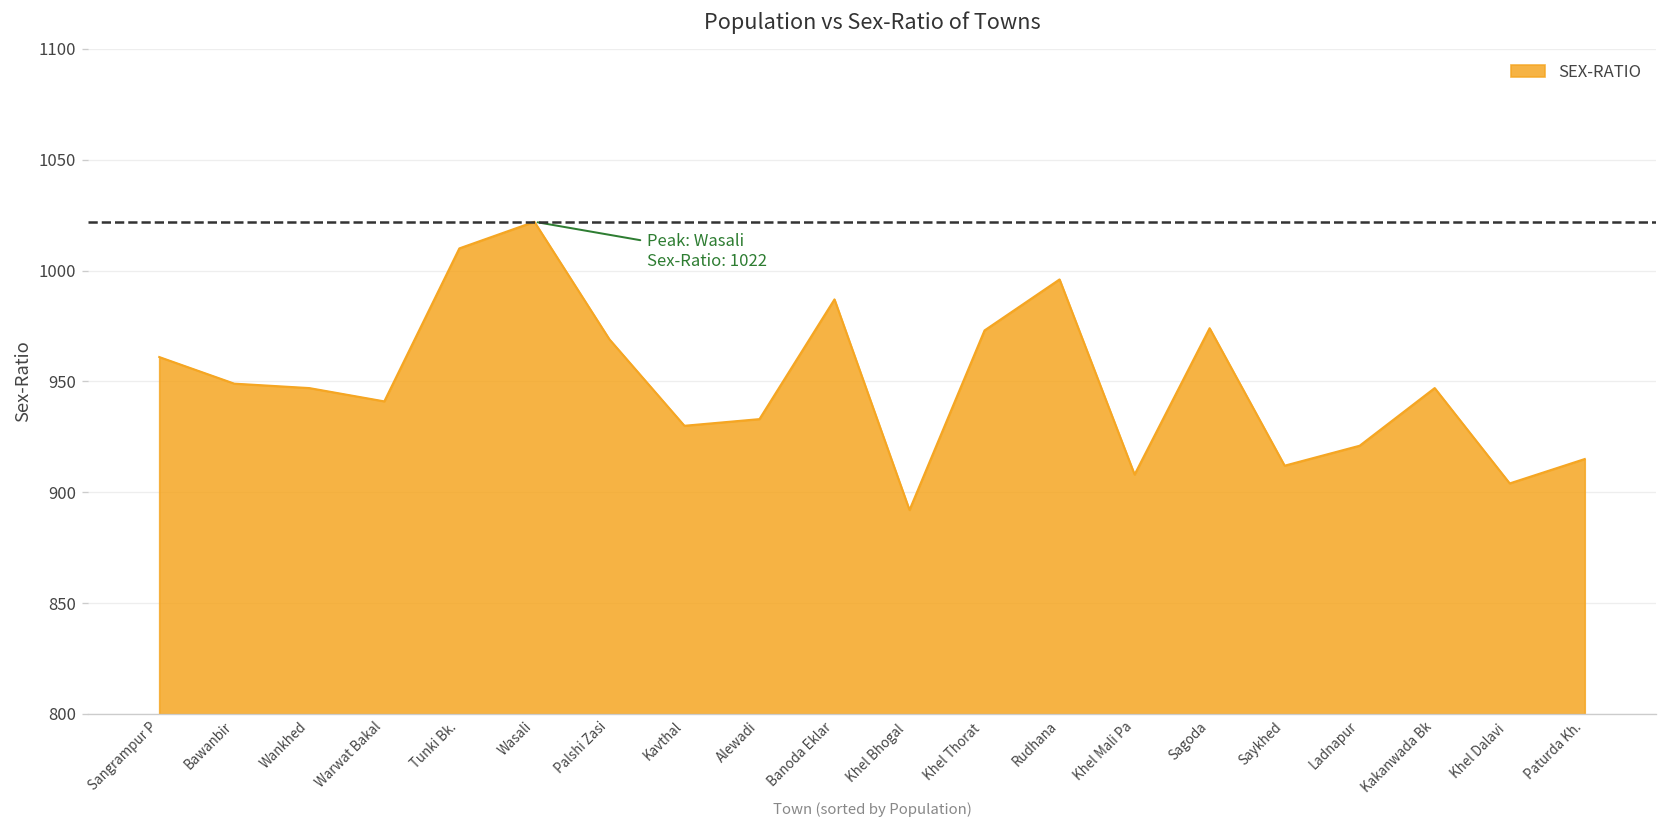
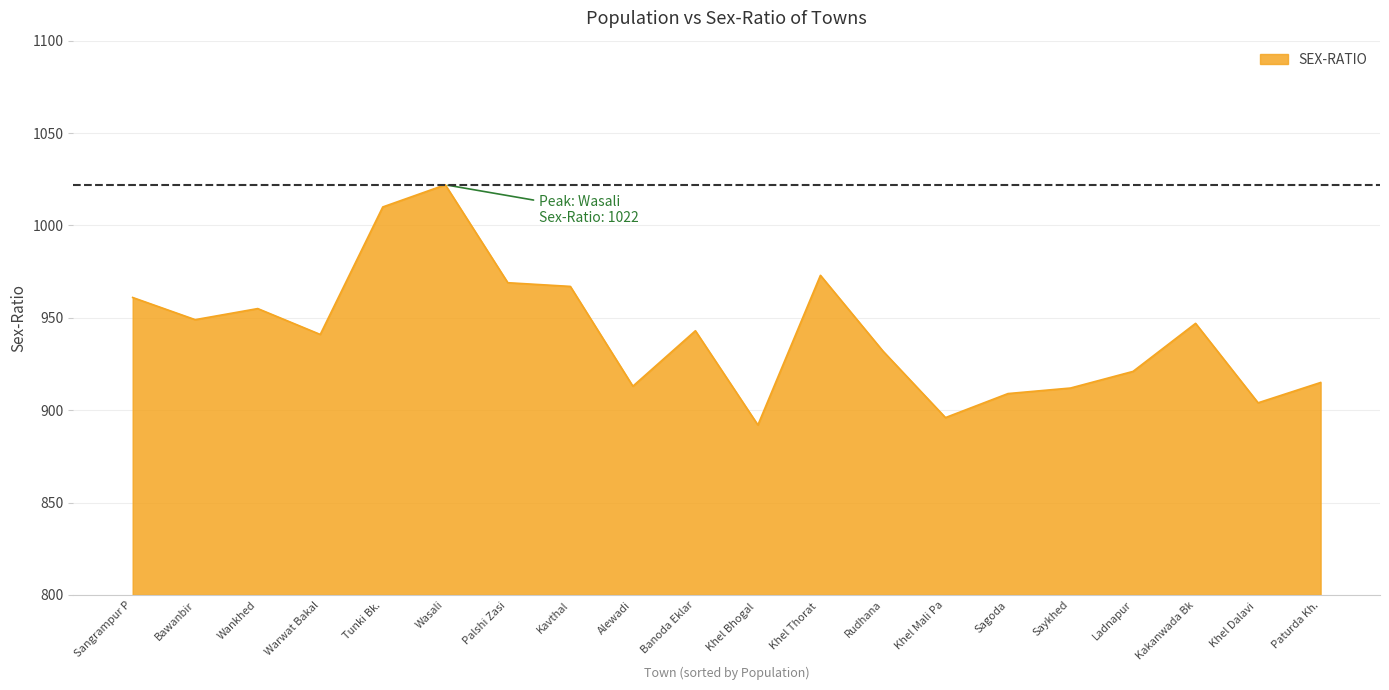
Wankhed: 947 -> 955
Kavthal: 930 -> 967
Alewadi: 933 -> 913
Banoda Eklar: 987 -> 943
Rudhana: 996 -> 932
Khel Mali Pa: 908 -> 896
Sagoda: 974 -> 909
